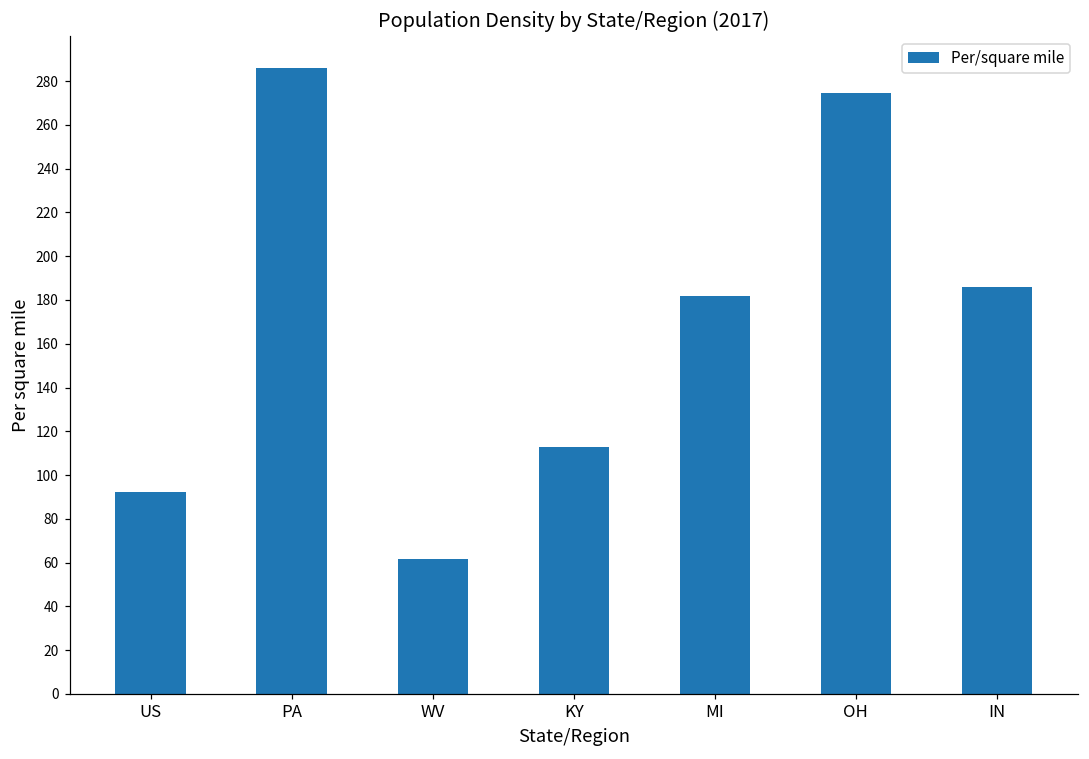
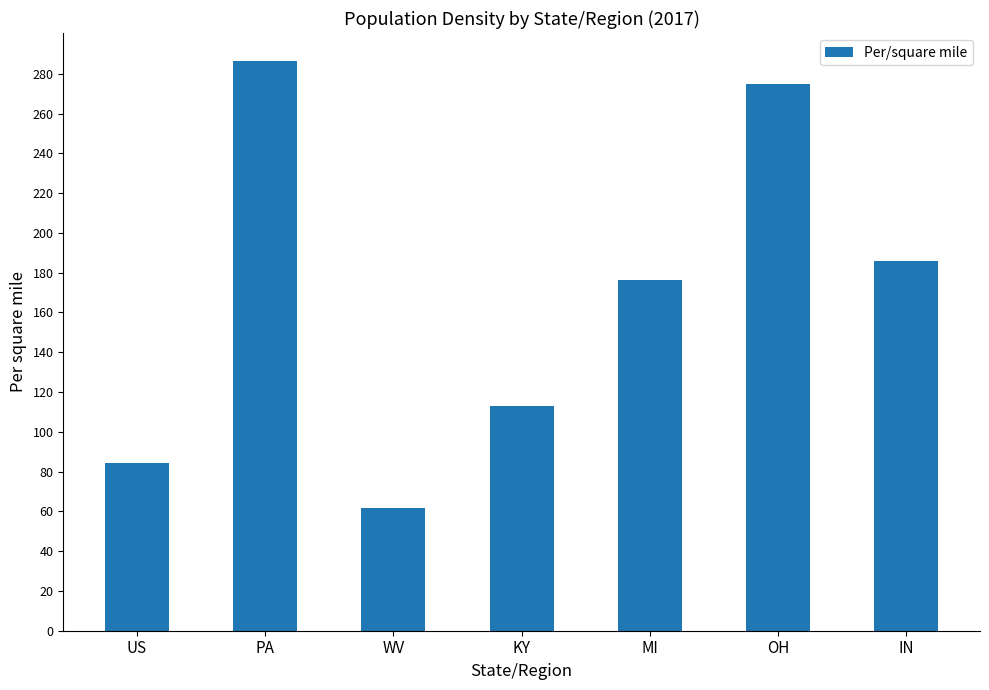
US: 92 -> 84
MI: 182 -> 176
